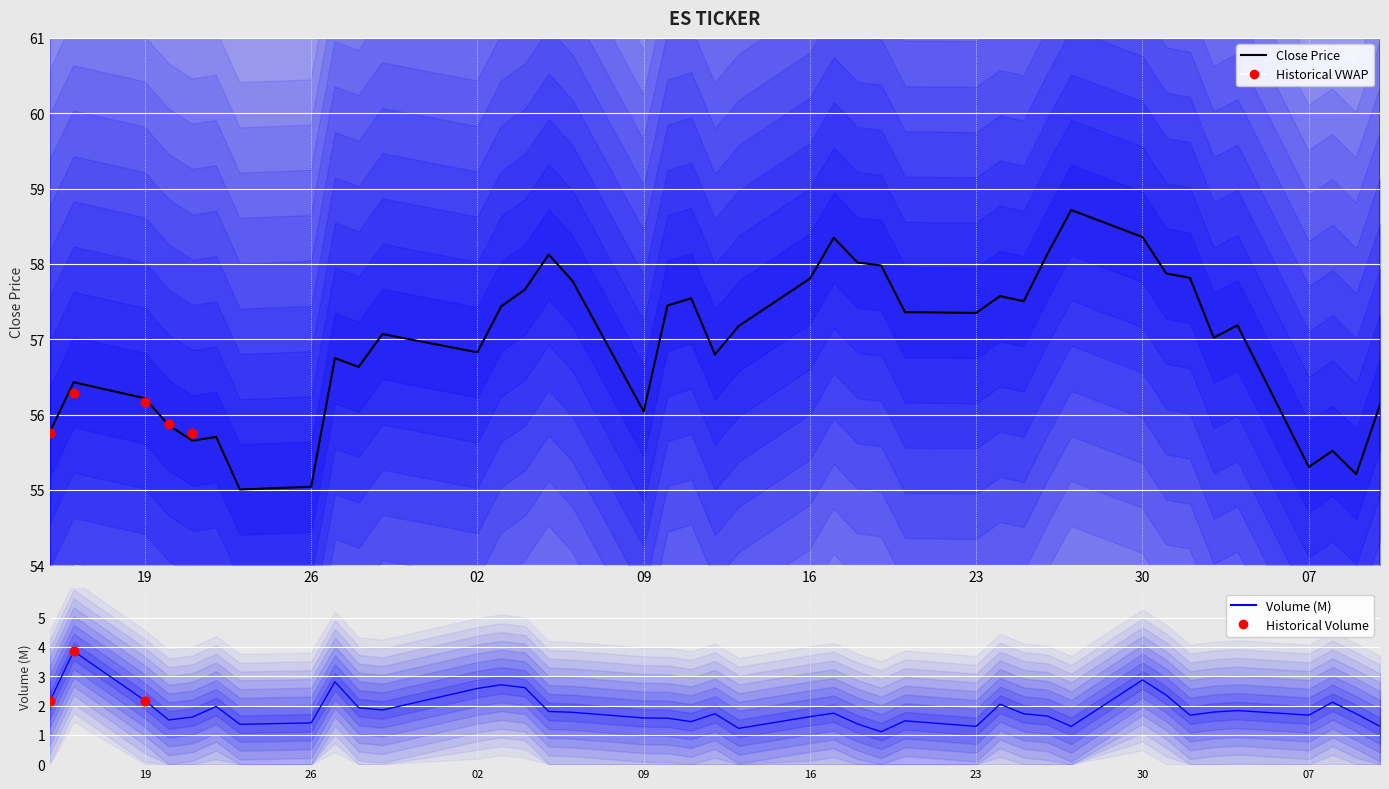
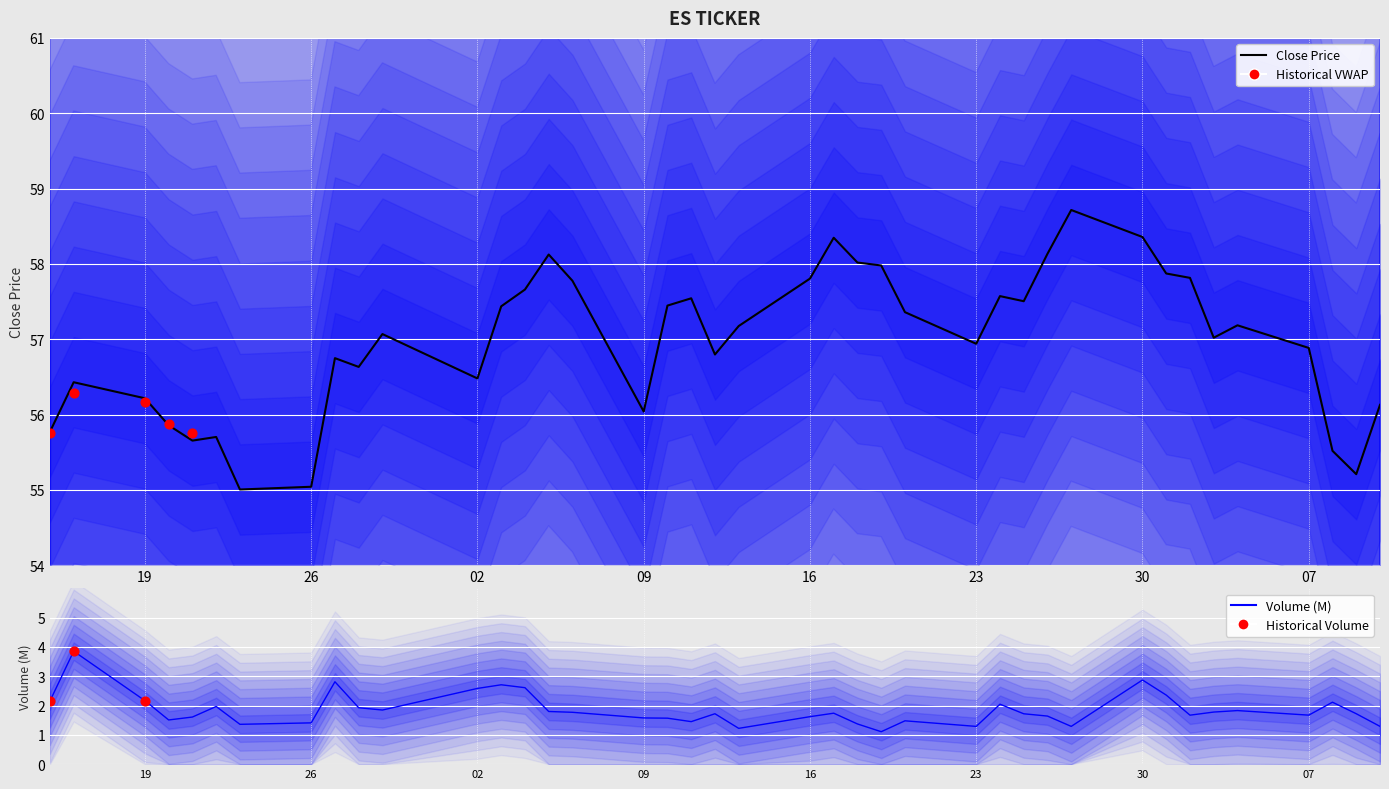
ES TICKER, Close Price, 02: 56.8 -> 56.5
ES TICKER, Close Price, 23: 57.4 -> 56.9
ES TICKER, Close Price, 07: 55.3 -> 56.9
